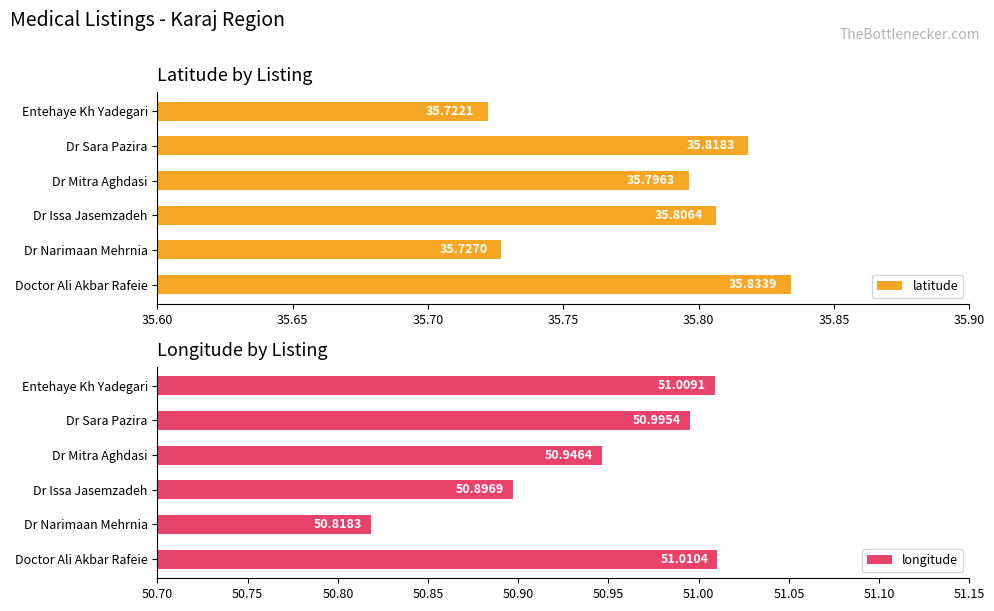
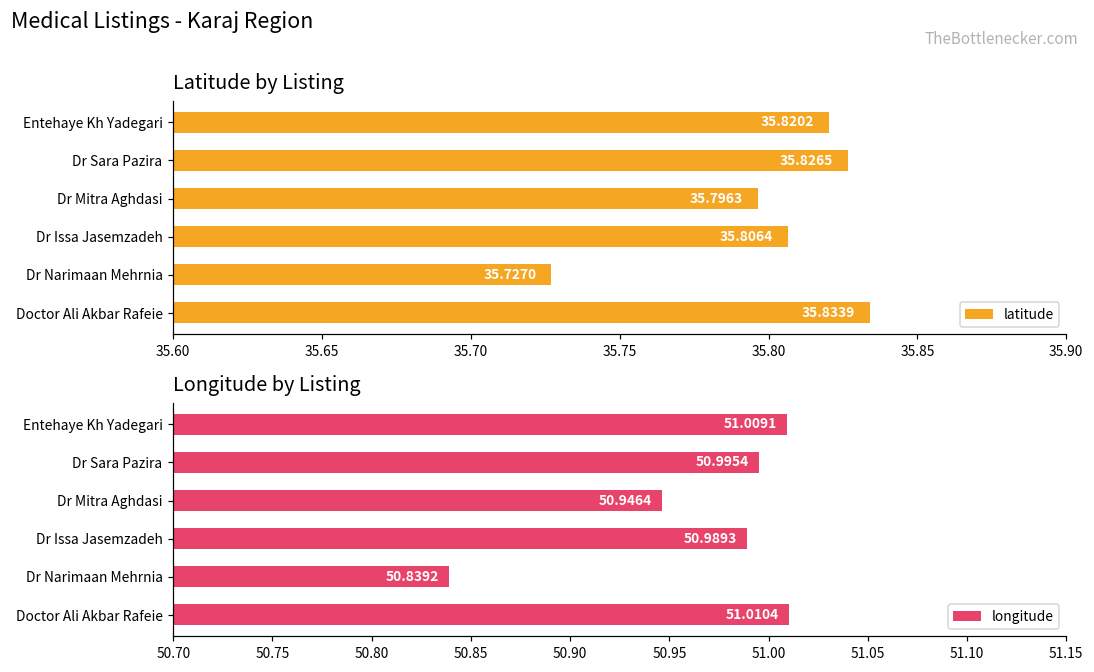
Latitude by Listing, Entehaye Kh Yadegari: 35.7221 -> 35.8202
Latitude by Listing, Dr Sara Pazira: 35.8183 -> 35.8265
Longitude by Listing, Dr Issa Jasemzadeh: 50.8969 -> 50.9893
Longitude by Listing, Dr Narimaan Mehrnia: 50.8183 -> 50.8392
